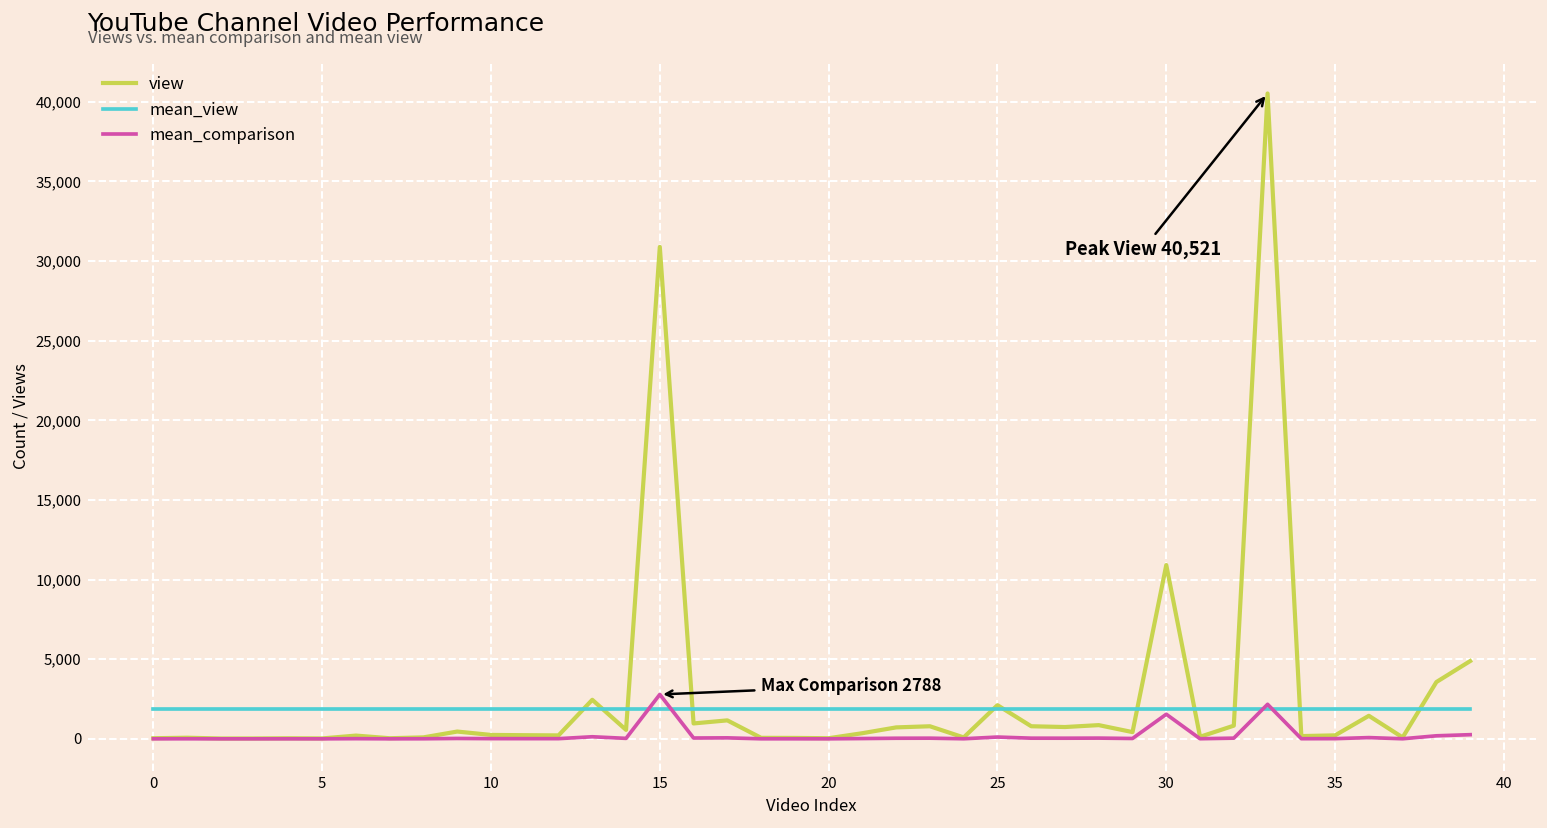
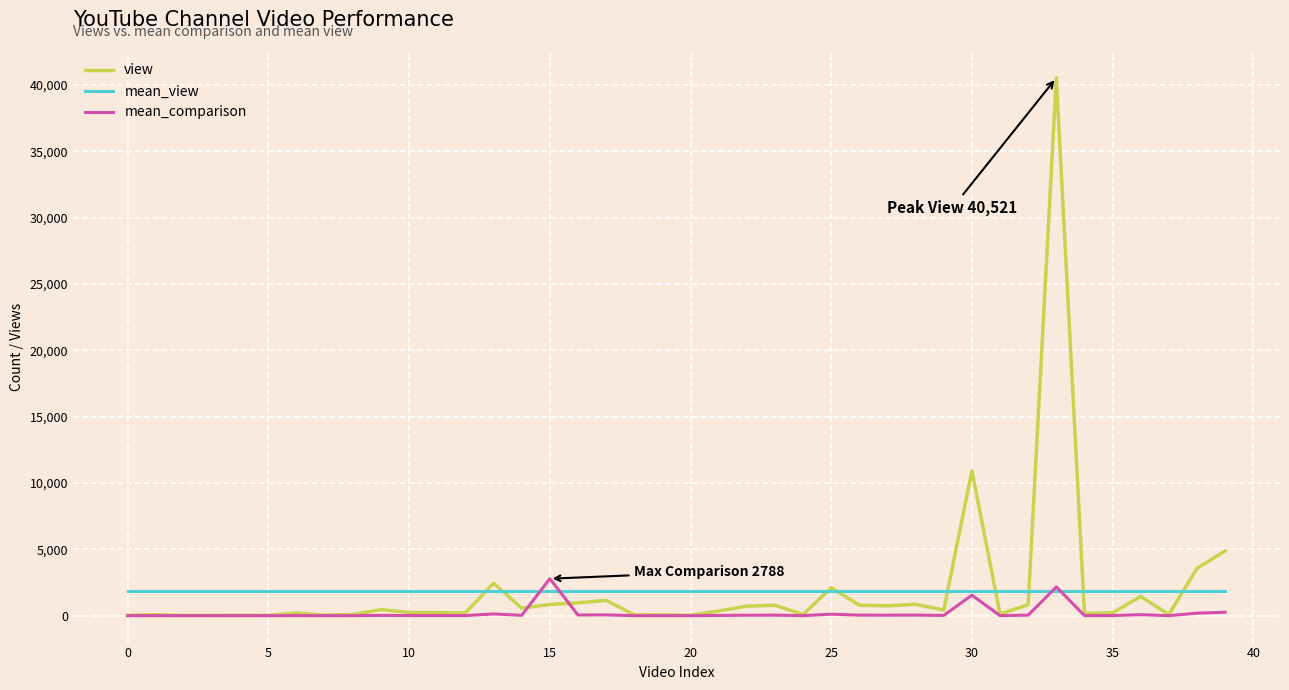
view, 15: 30,900 -> 800
